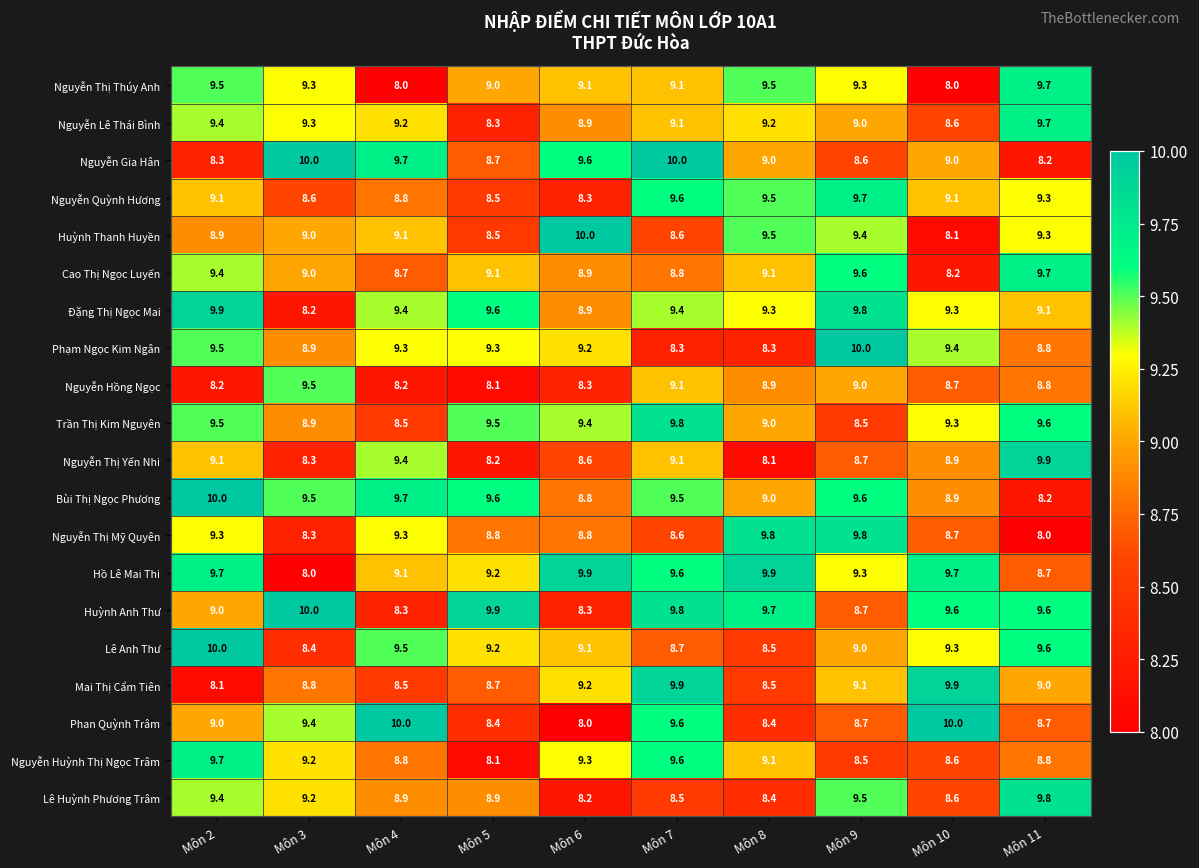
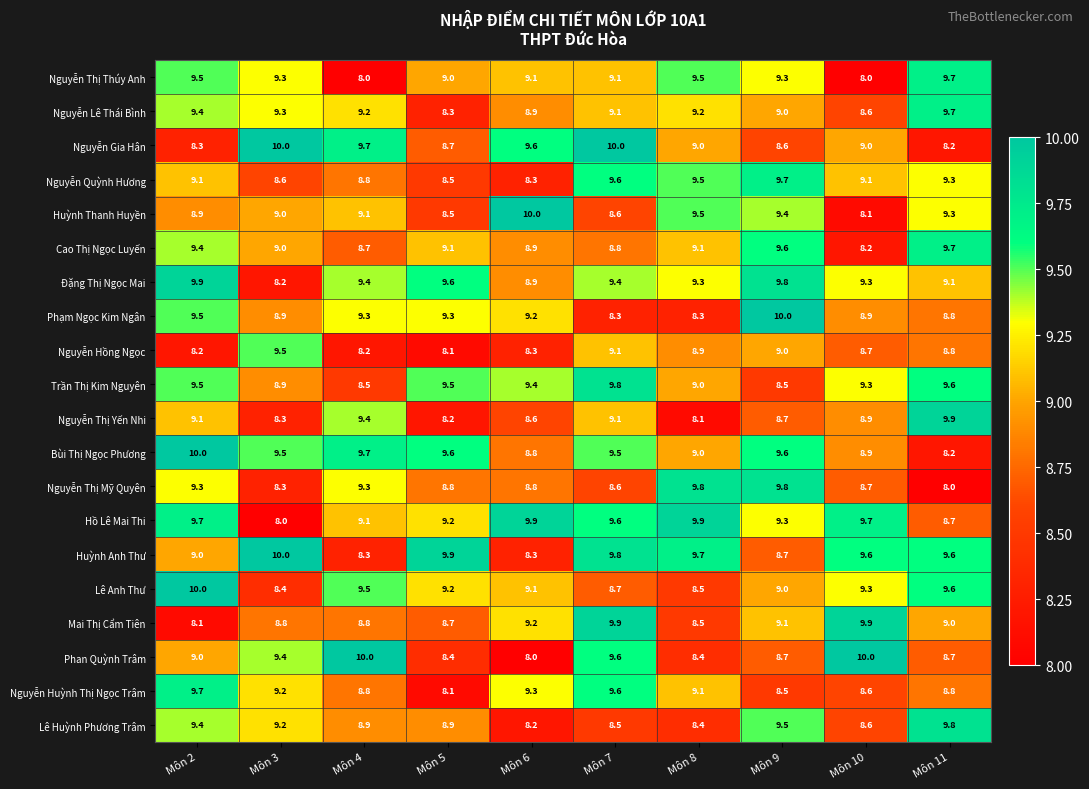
Phạm Ngọc Kim Ngân, Môn 10: 9.4 -> 8.9
Mai Thị Cẩm Tiên, Môn 4: 8.5 -> 8.8
